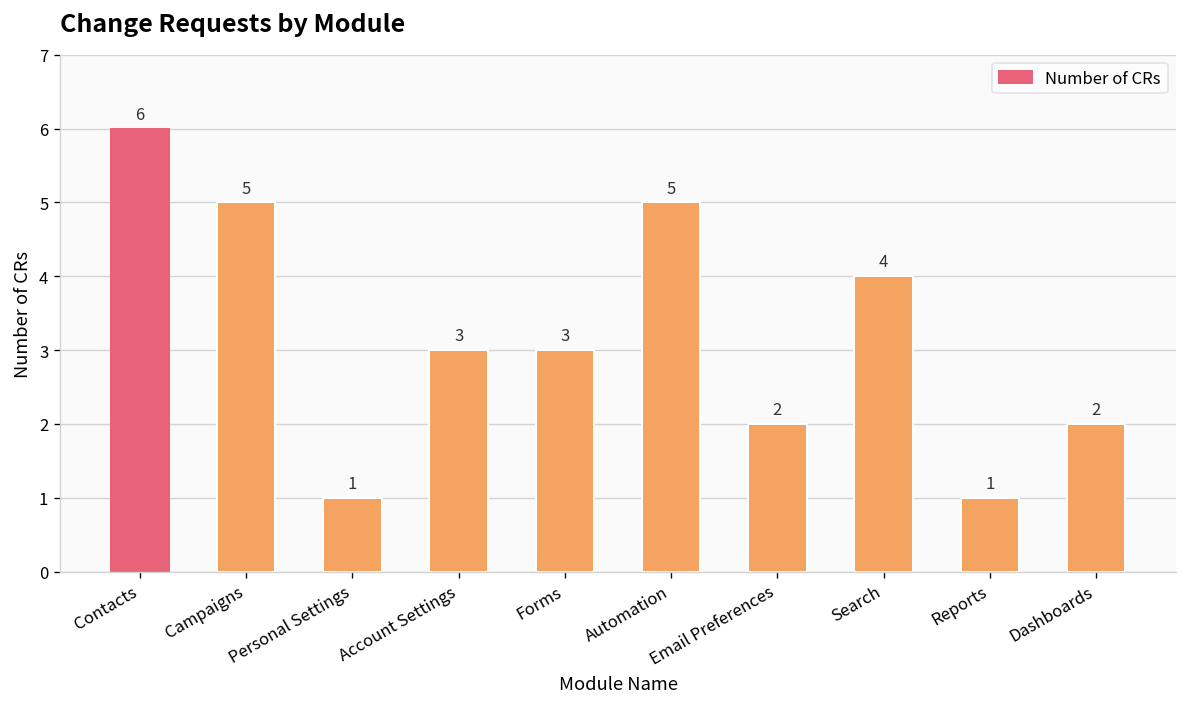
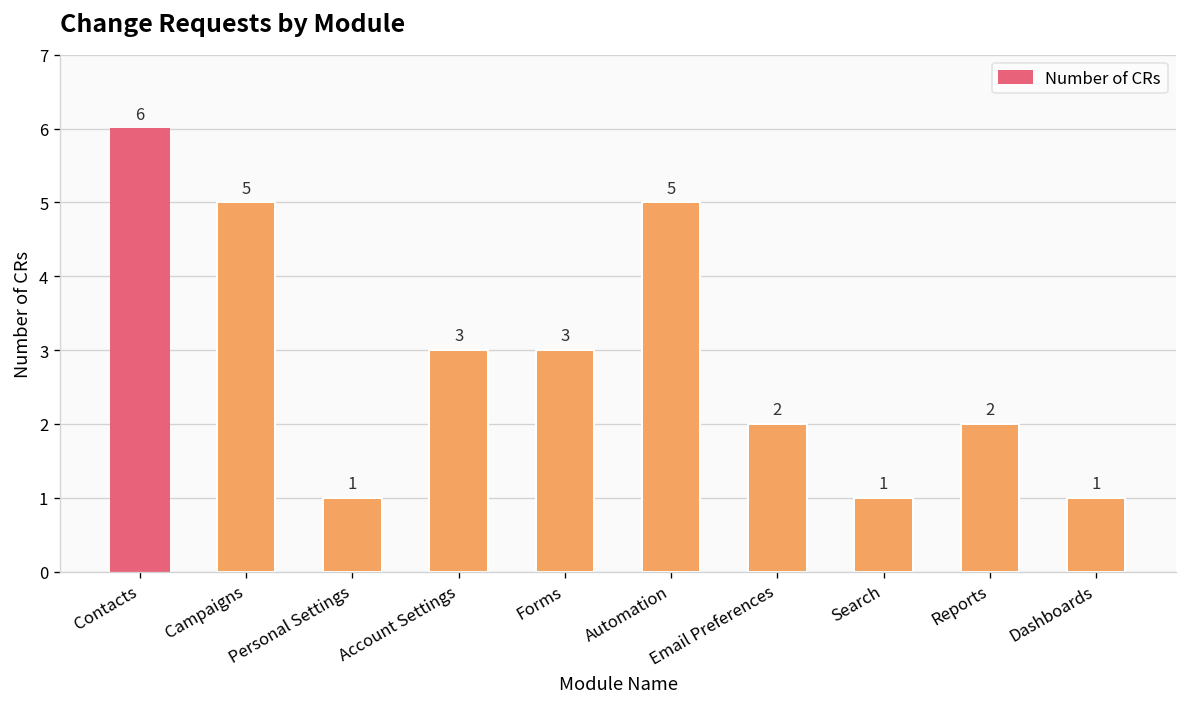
Search: 4 -> 1
Reports: 1 -> 2
Dashboards: 2 -> 1
